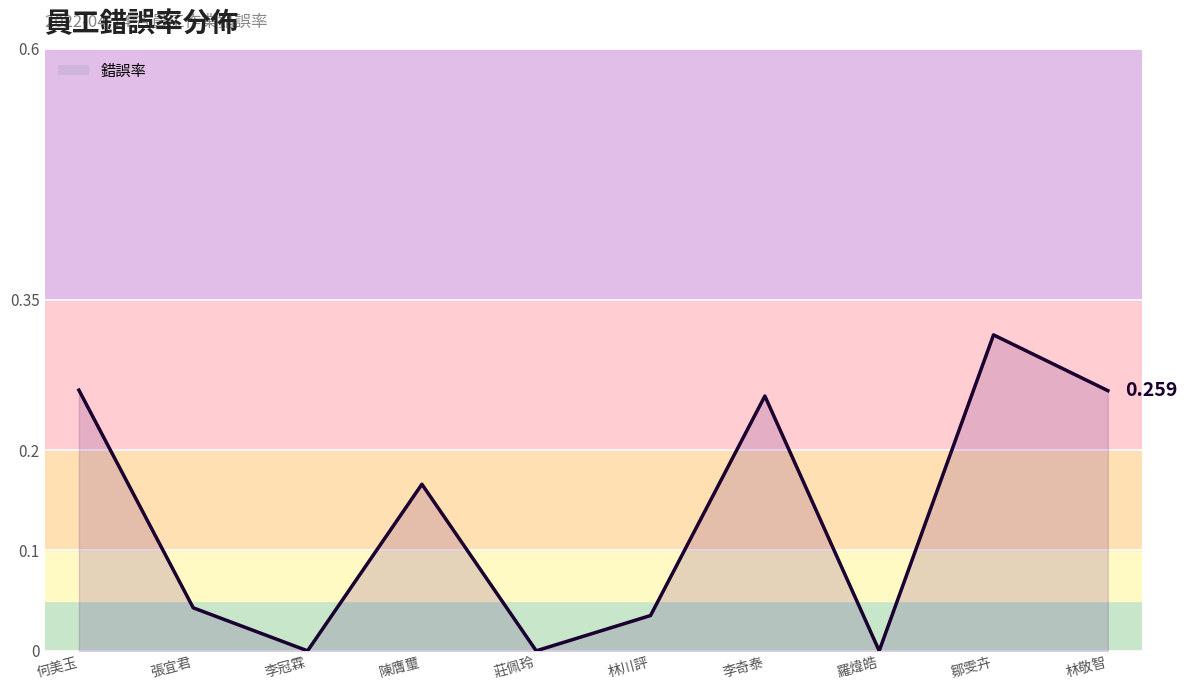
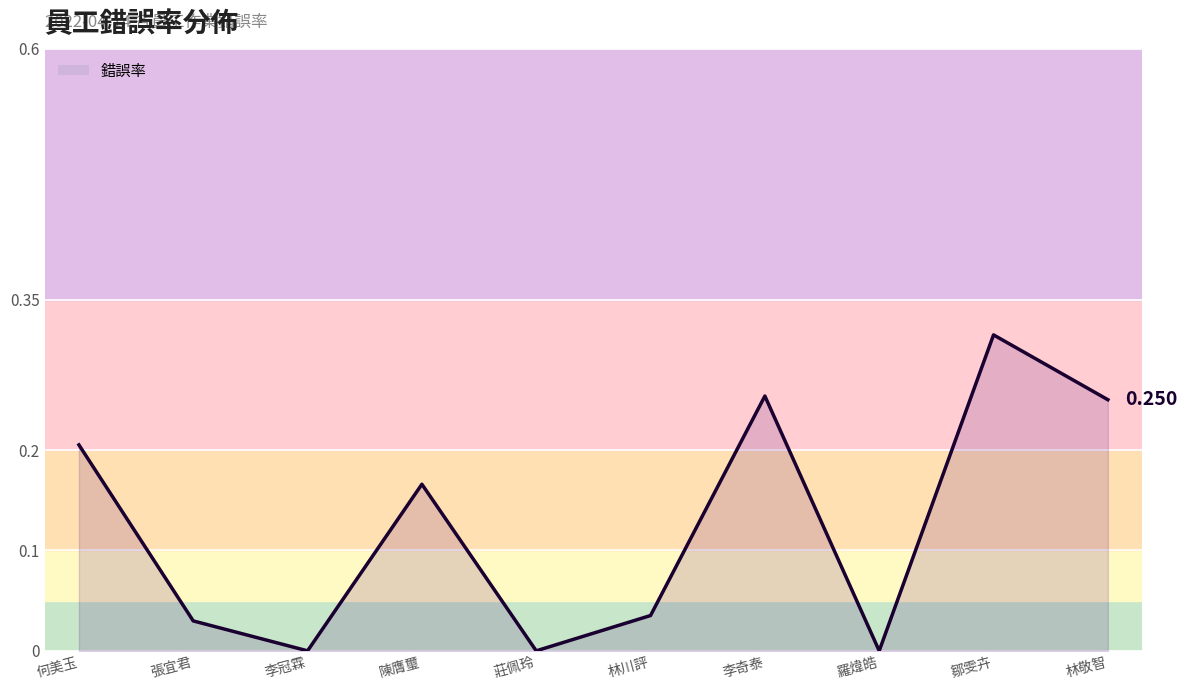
何美玉: 0.260 -> 0.205
張宜君: 0.043 -> 0.030
林敬智: 0.259 -> 0.250
